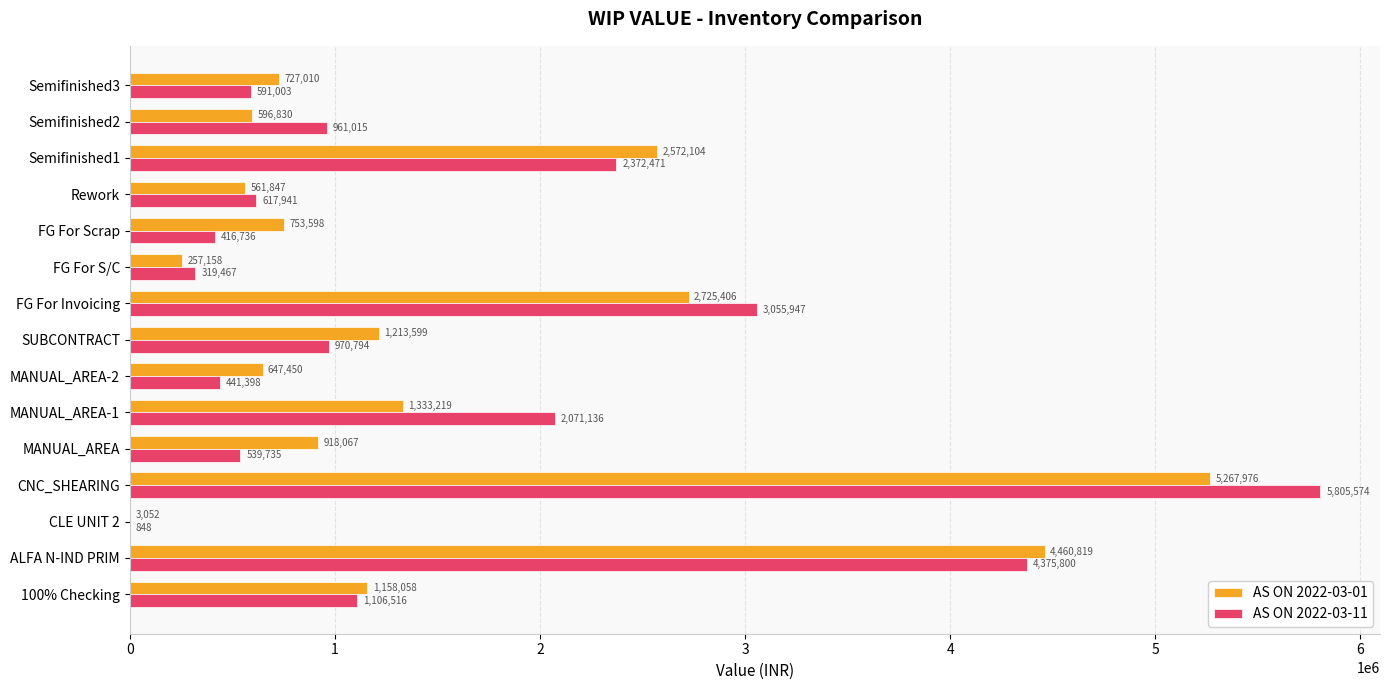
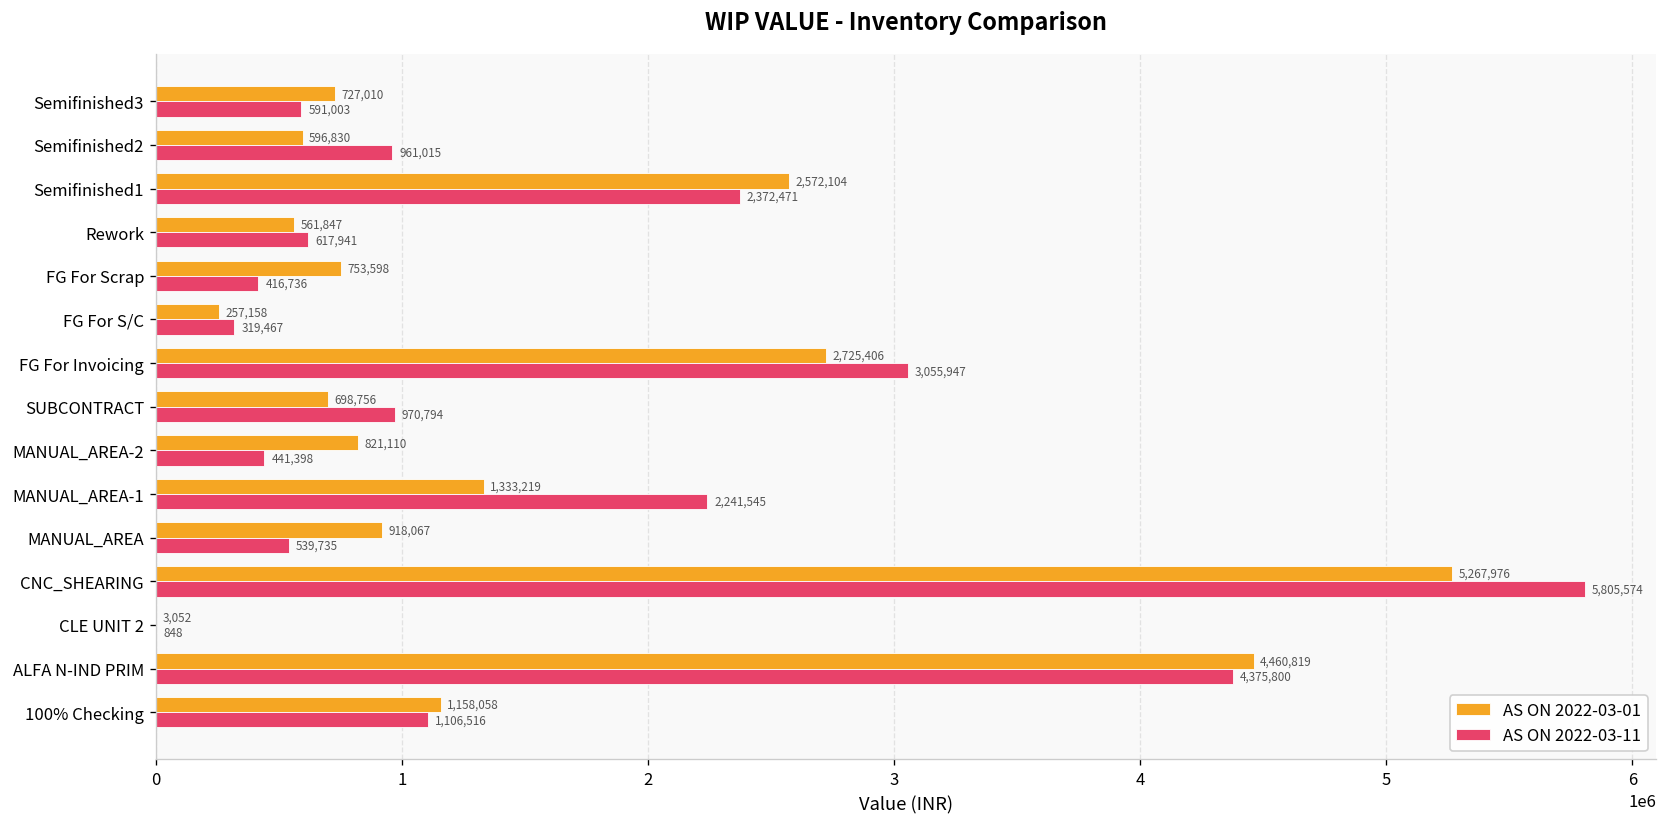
AS ON 2022-03-01, SUBCONTRACT: 1,213,599 -> 698,756
AS ON 2022-03-01, MANUAL_AREA-2: 647,450 -> 821,110
AS ON 2022-03-11, MANUAL_AREA-1: 2,071,136 -> 2,241,545
